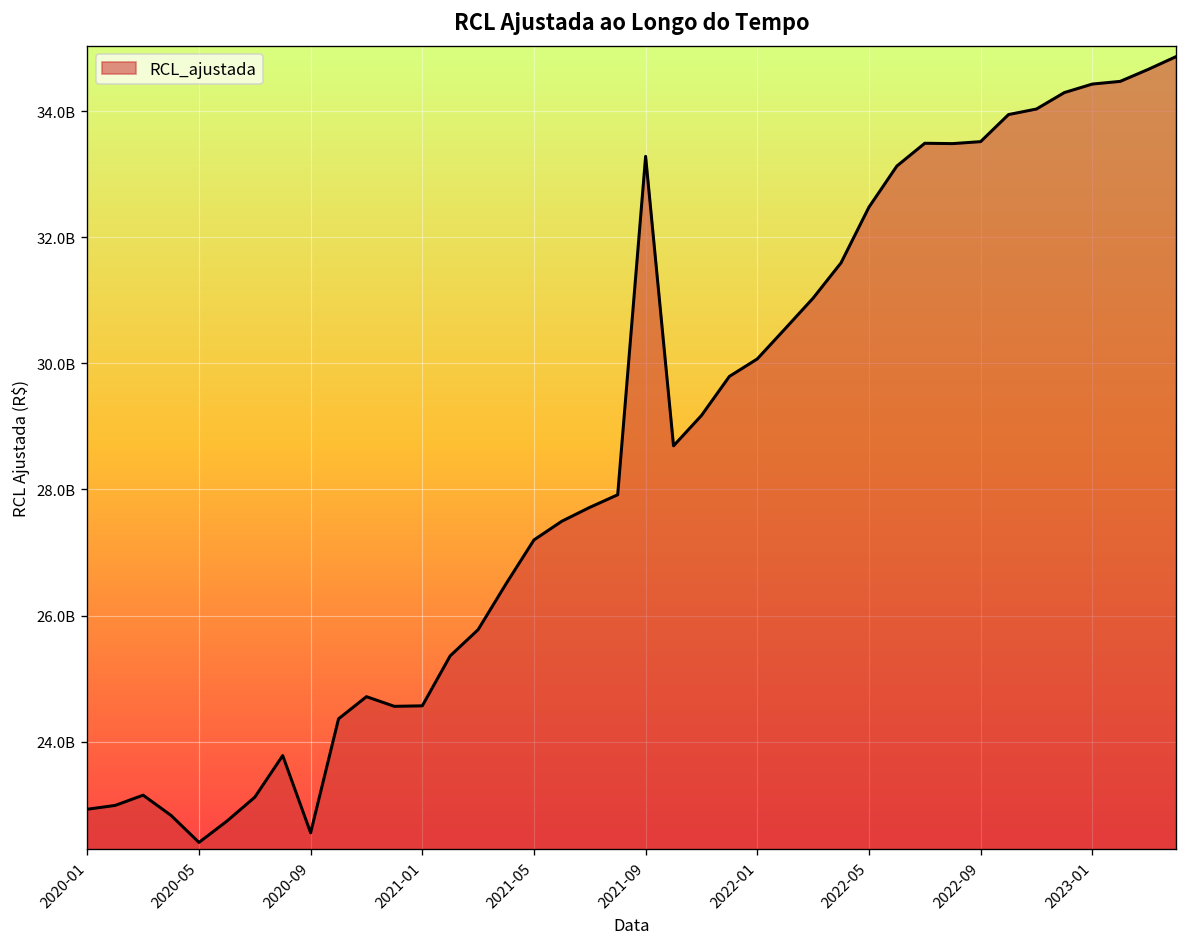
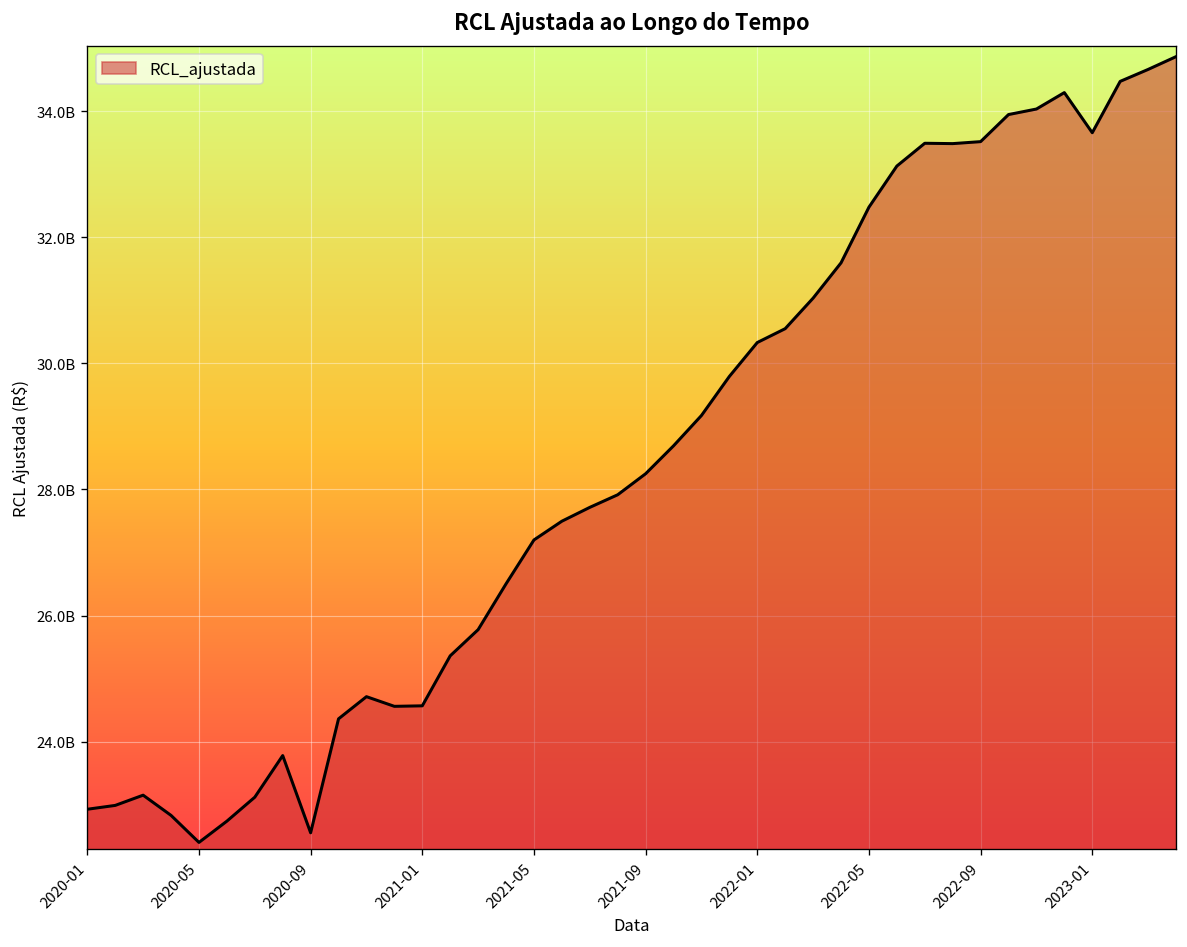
2021-09: 33300000000 -> 28200000000
2022-01: 30100000000 -> 30300000000
2023-01: 34400000000 -> 33700000000
